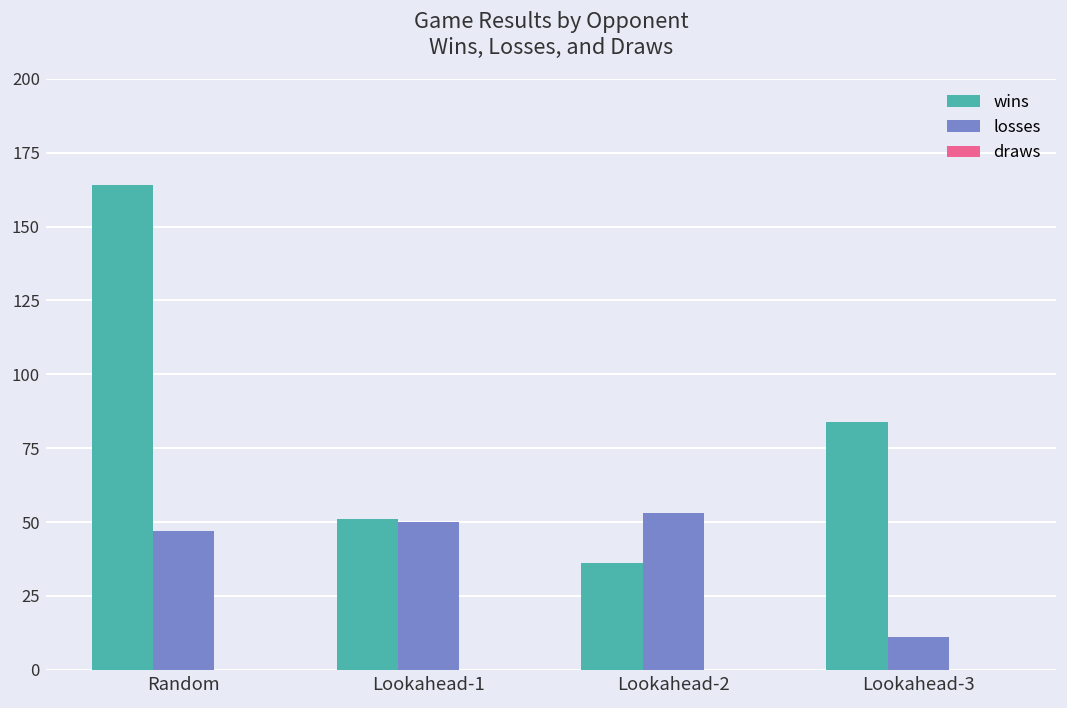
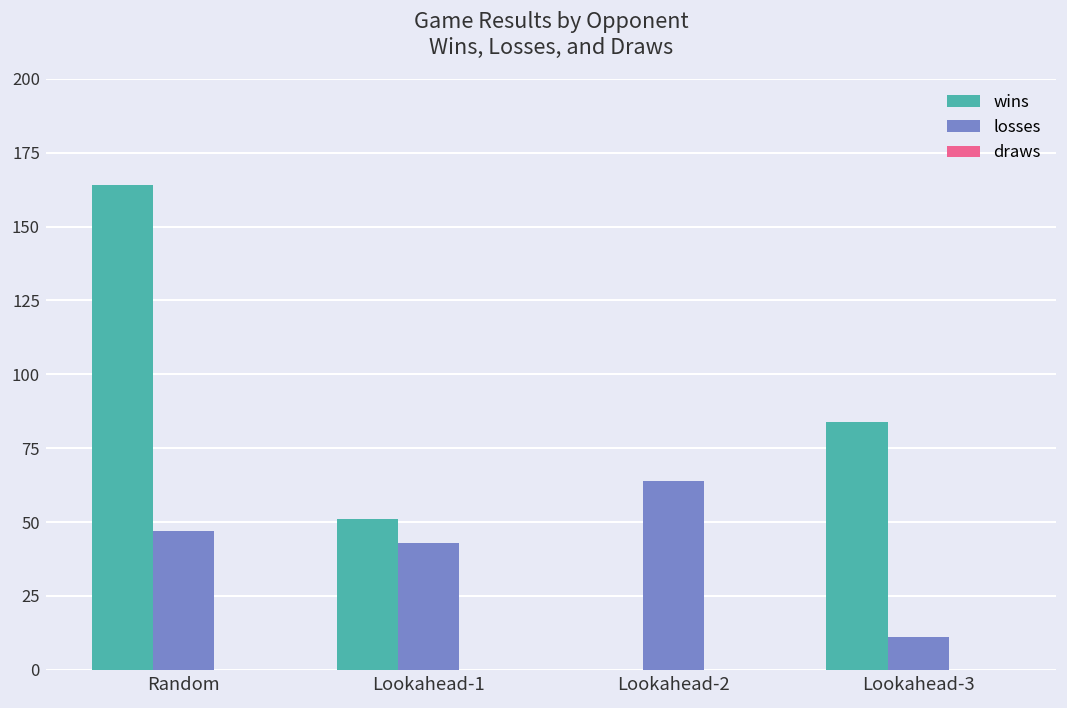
losses, Lookahead-1: 50 -> 43
wins, Lookahead-2: 36 -> 0
losses, Lookahead-2: 53 -> 64
